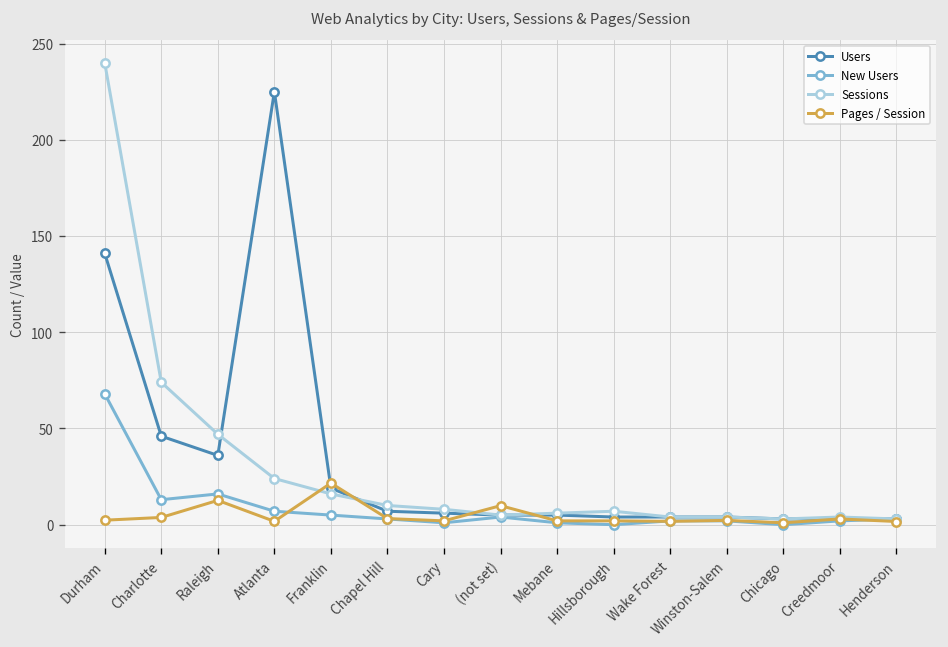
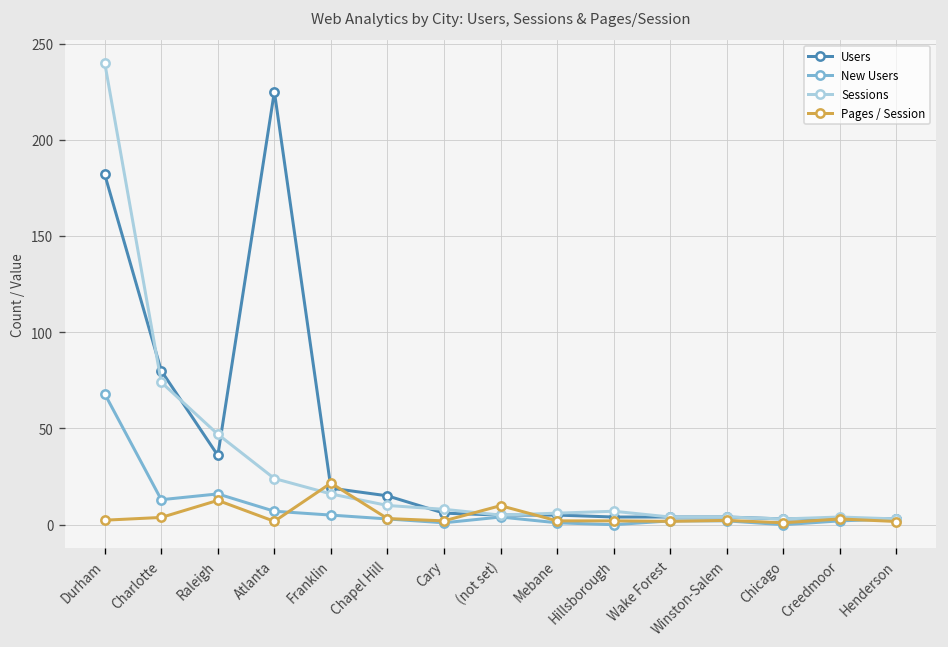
Users, Durham: 141 -> 182
Users, Charlotte: 46 -> 80
Users, Chapel Hill: 7 -> 15
